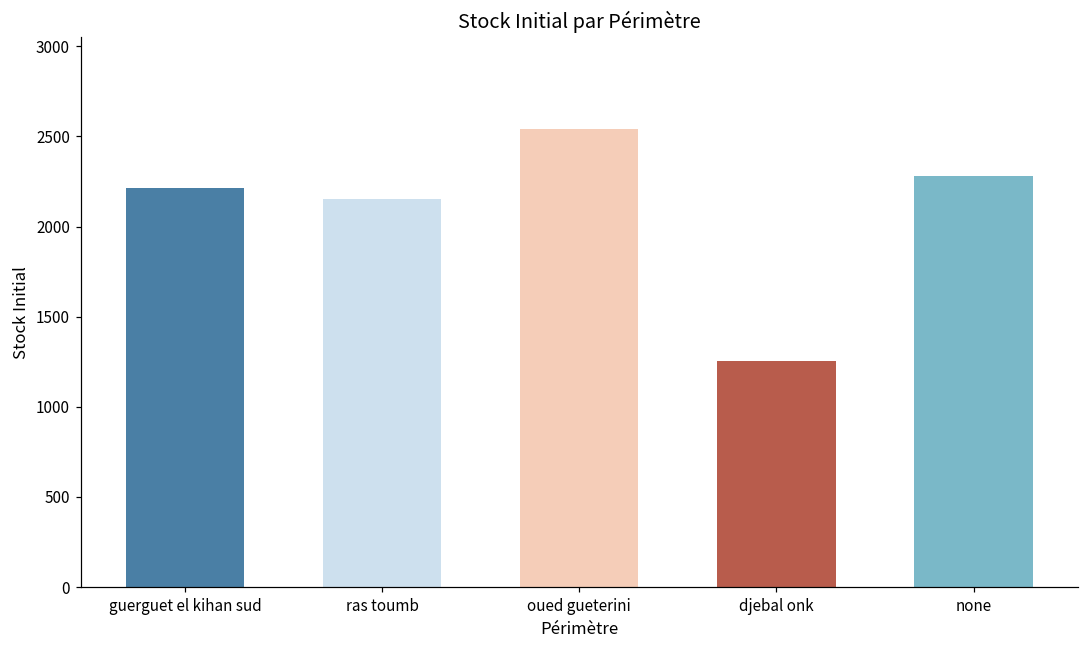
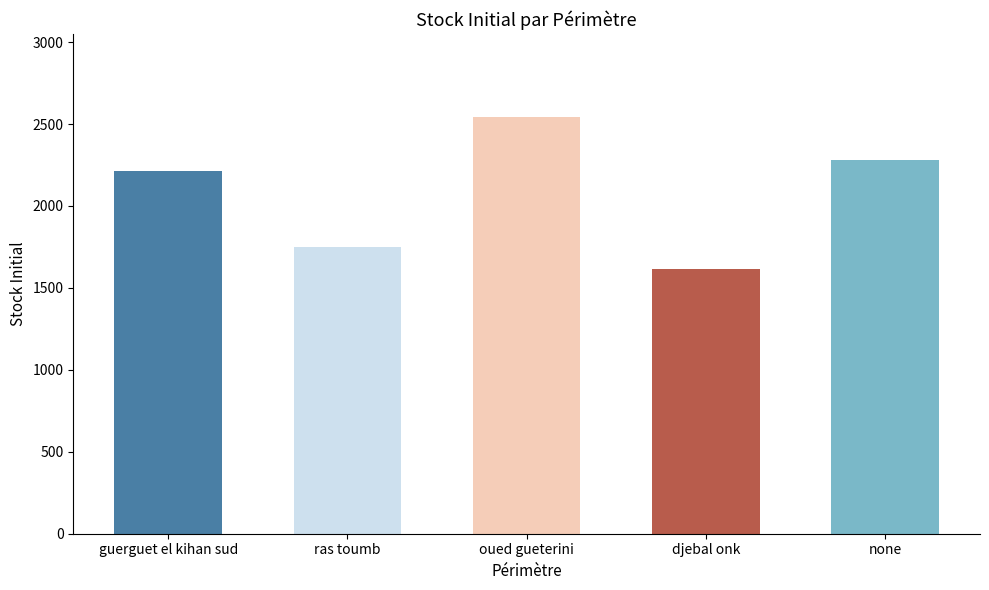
ras toumb: 2150 -> 1750
djebal onk: 1260 -> 1610
